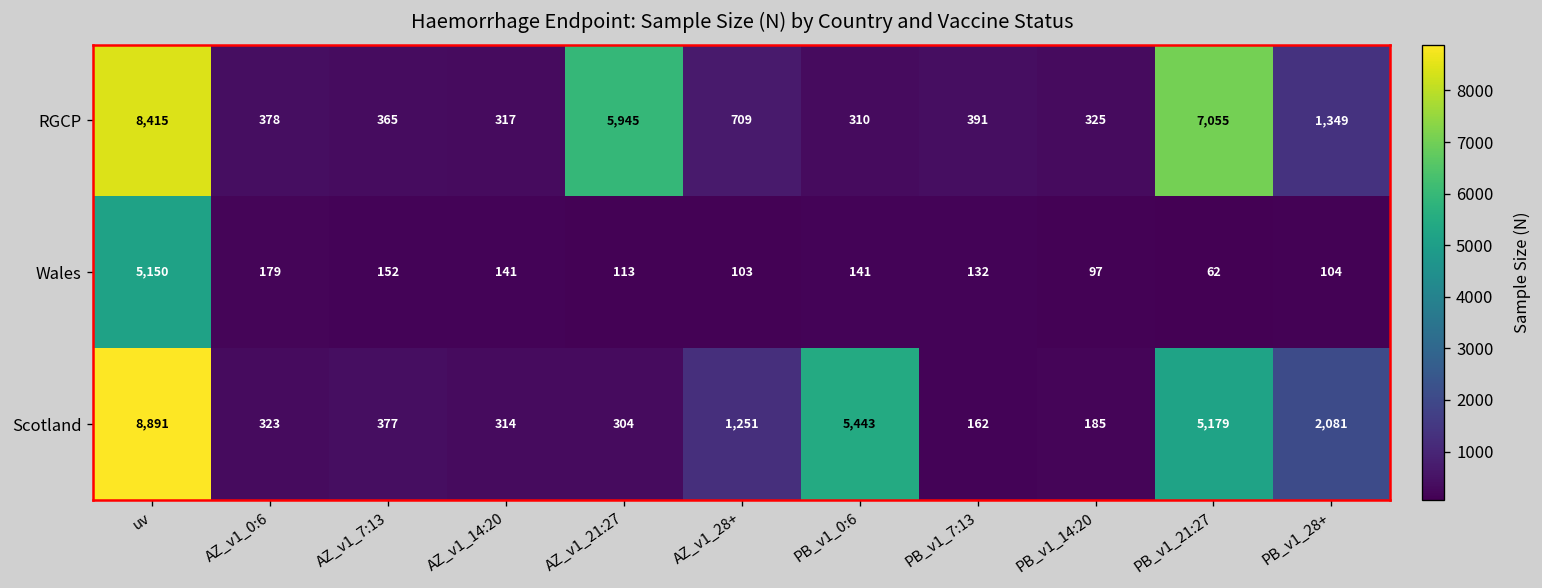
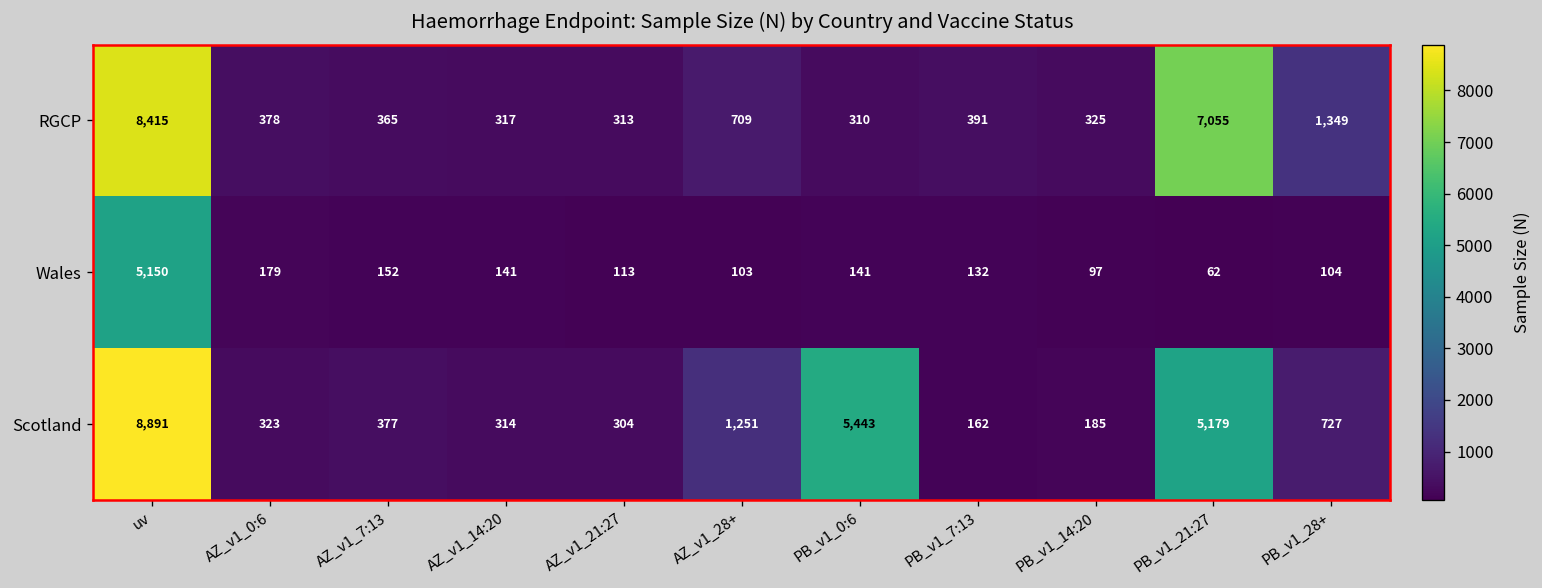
RGCP, AZ_v1_21:27: 5,945 -> 313
Scotland, PB_v1_28+: 2,081 -> 727
